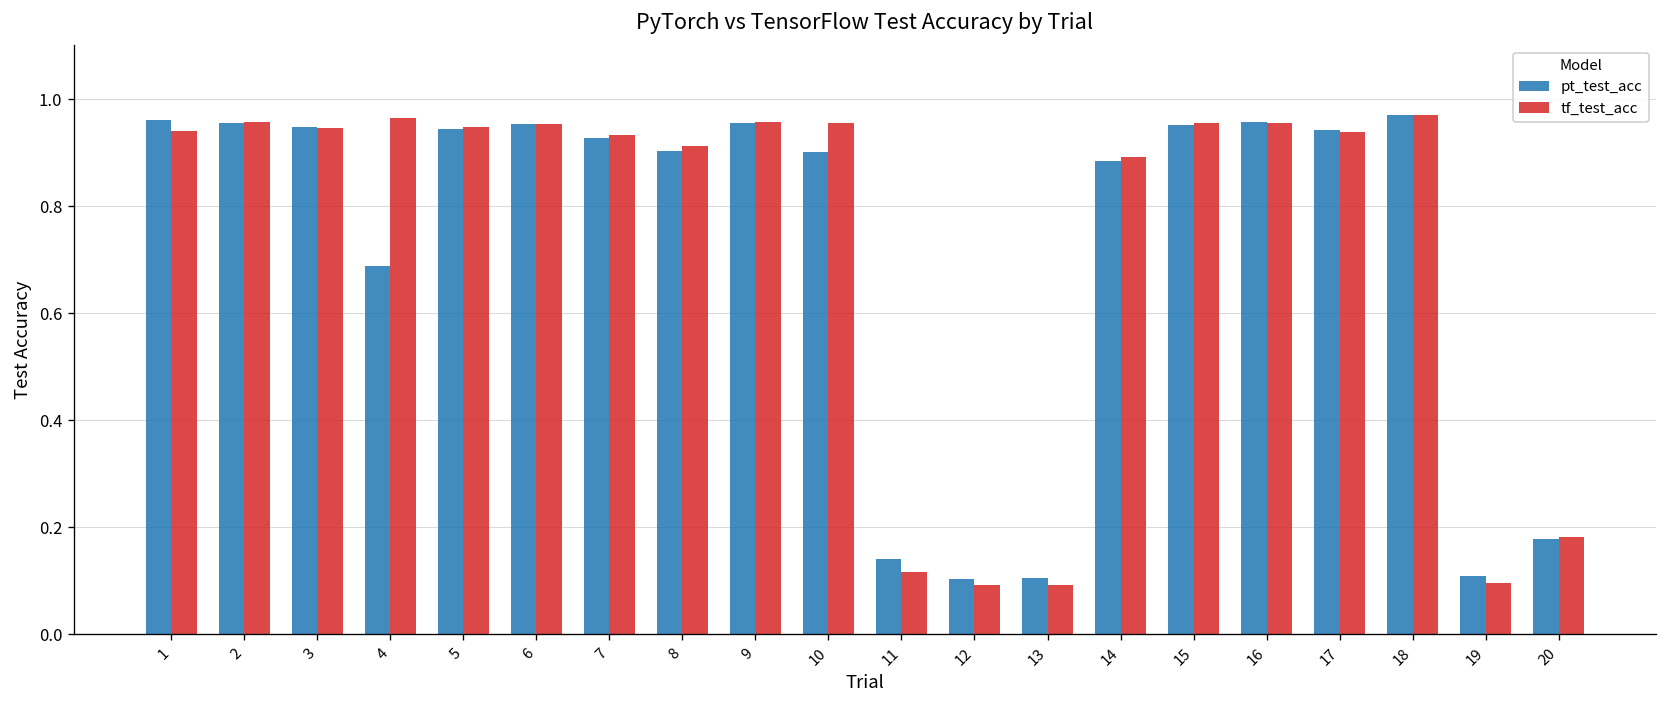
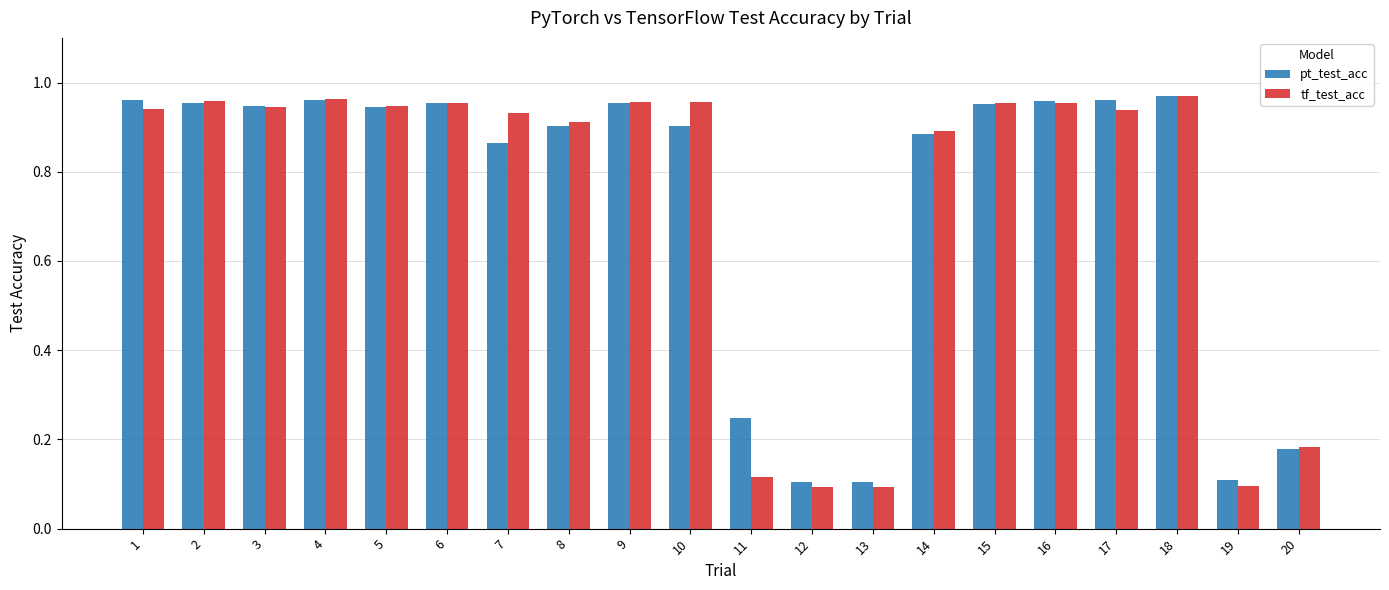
pt_test_acc, 4: 0.69 -> 0.96
pt_test_acc, 7: 0.93 -> 0.86
pt_test_acc, 11: 0.14 -> 0.25
pt_test_acc, 17: 0.94 -> 0.96
